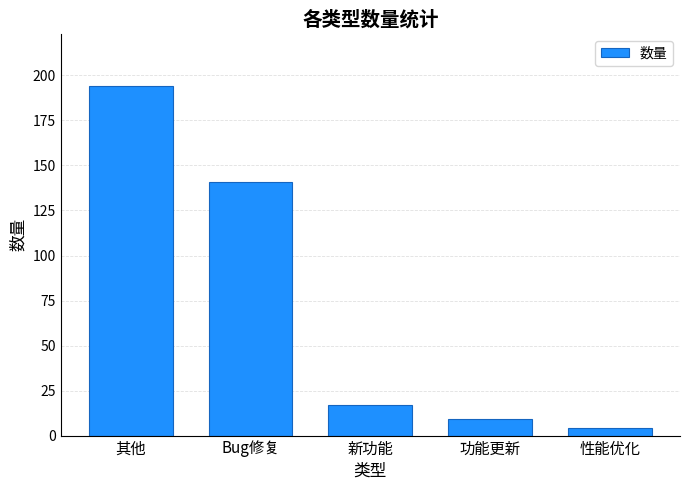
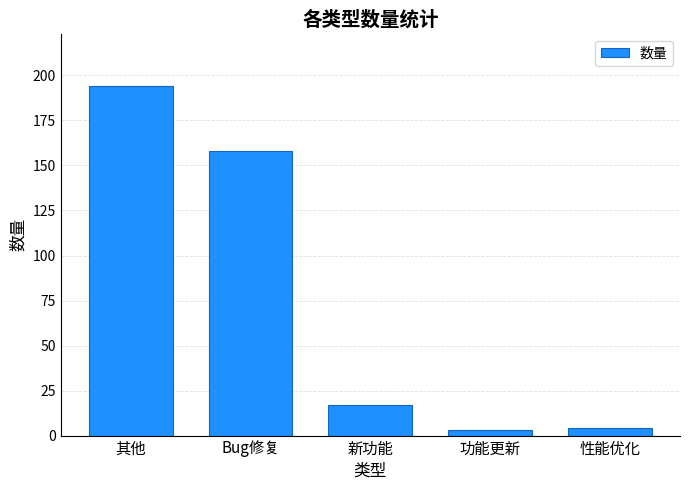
Bug修复: 141 -> 158
功能更新: 9 -> 3
